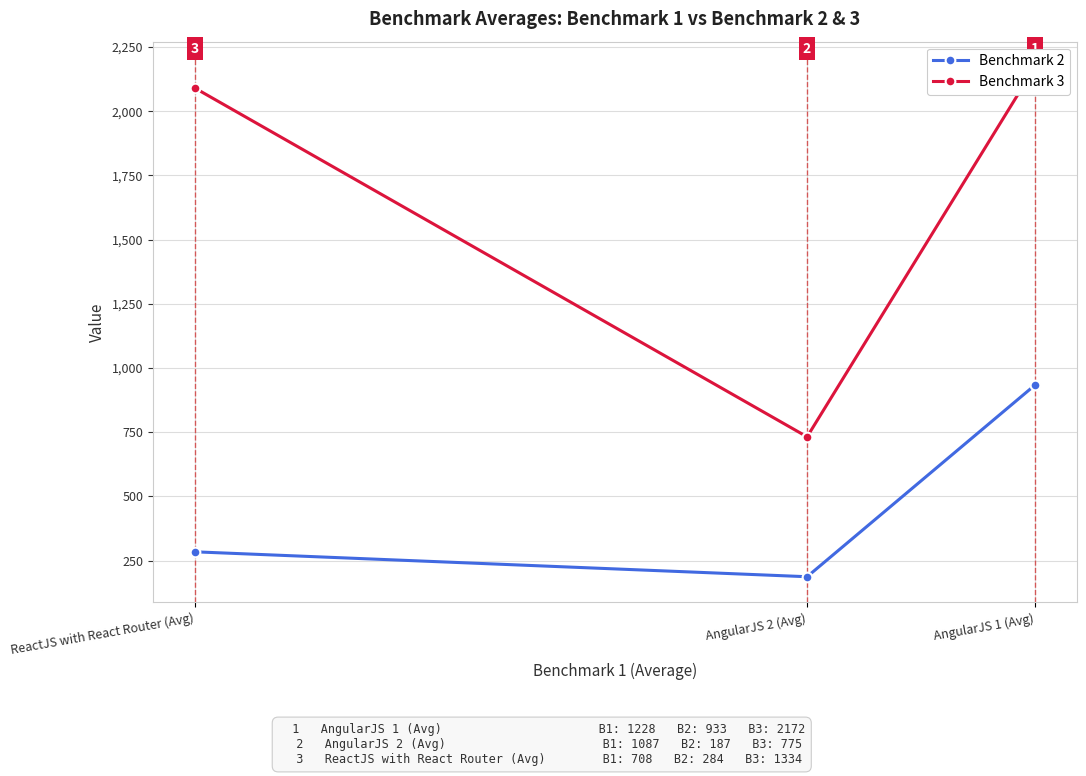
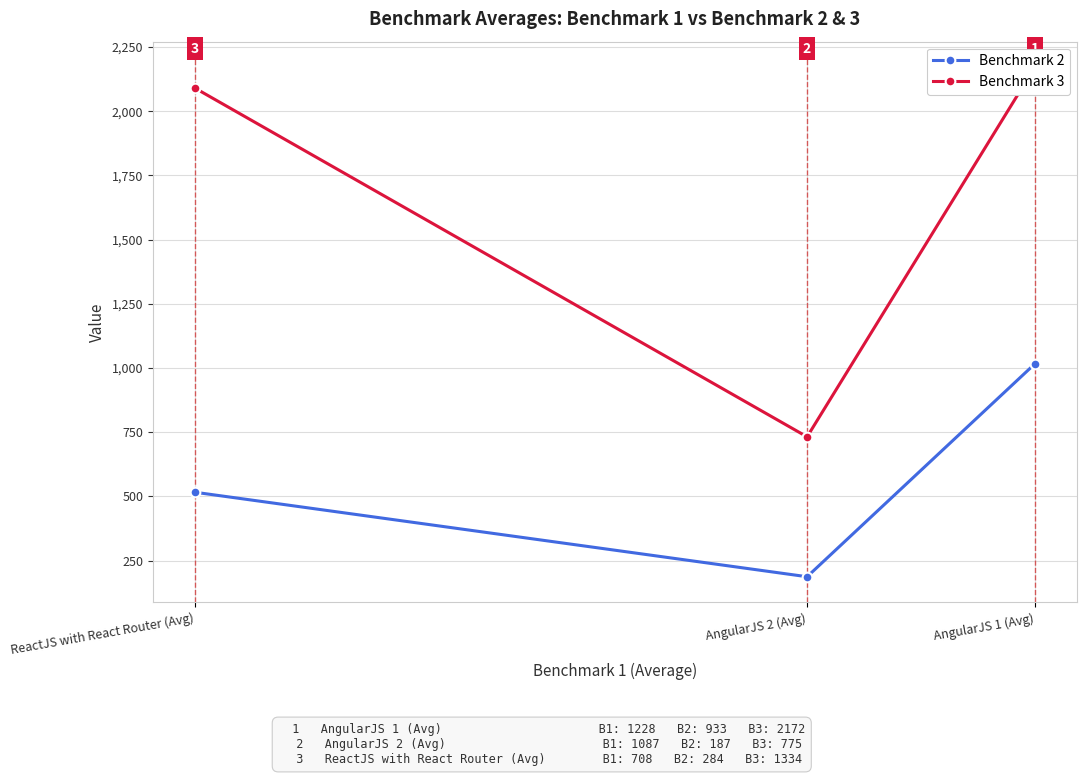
Benchmark 2, ReactJS with React Router (Avg): 280 -> 520
Benchmark 2, AngularJS 1 (Avg): 930 -> 1,020
